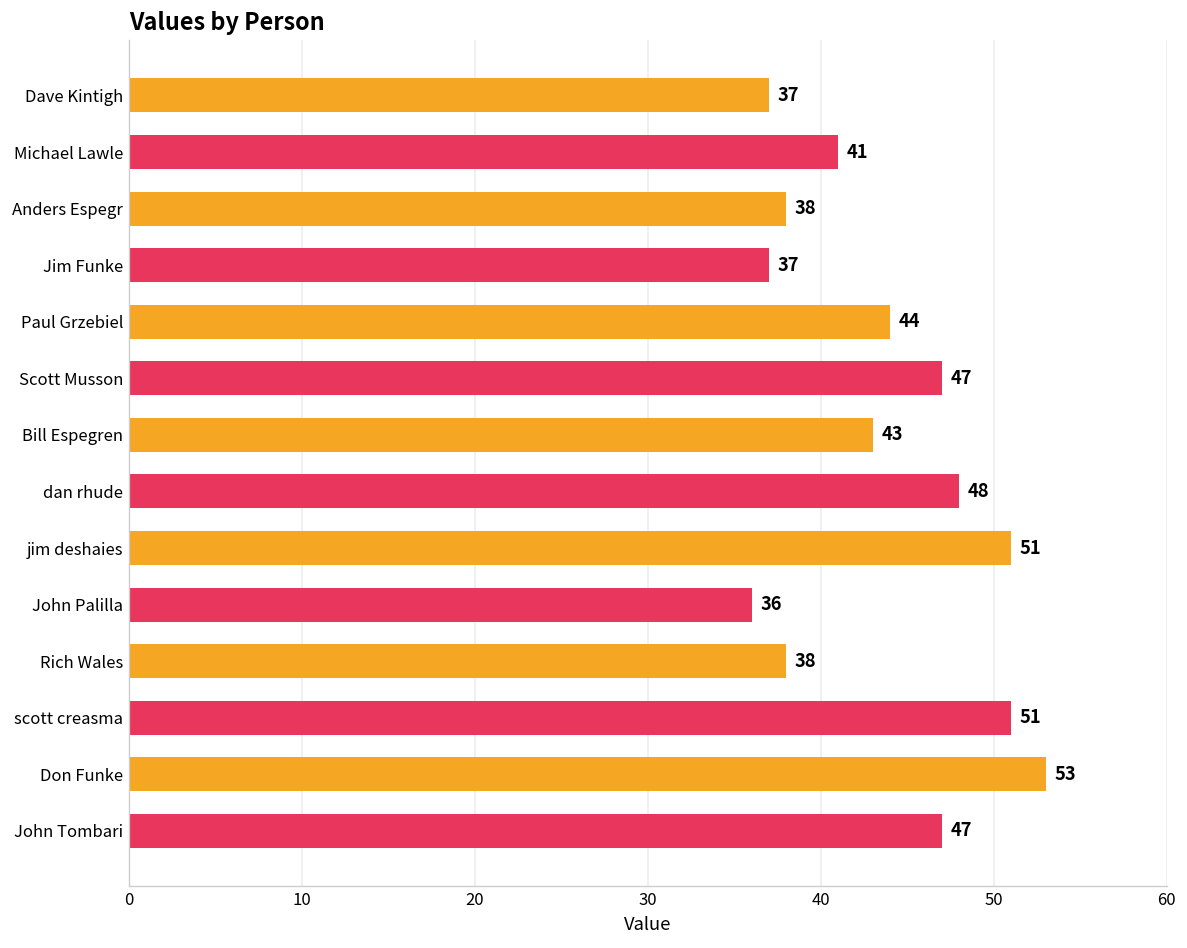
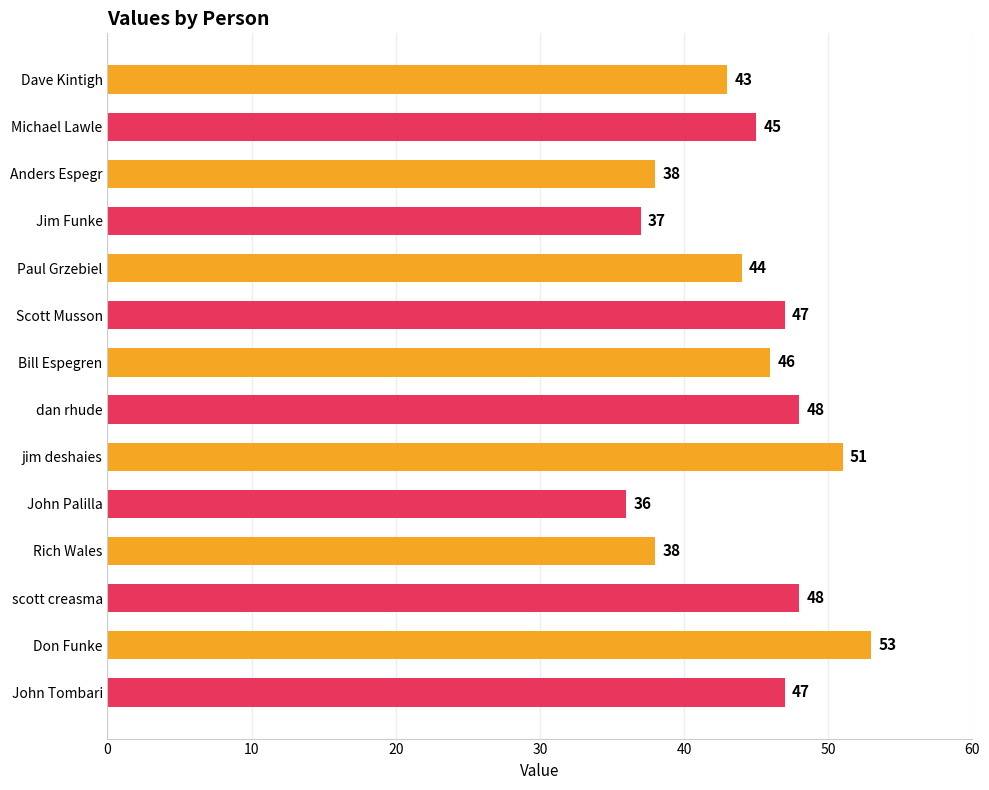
Dave Kintigh: 37 -> 43
Michael Lawle: 41 -> 45
Bill Espegren: 43 -> 46
scott creasma: 51 -> 48
